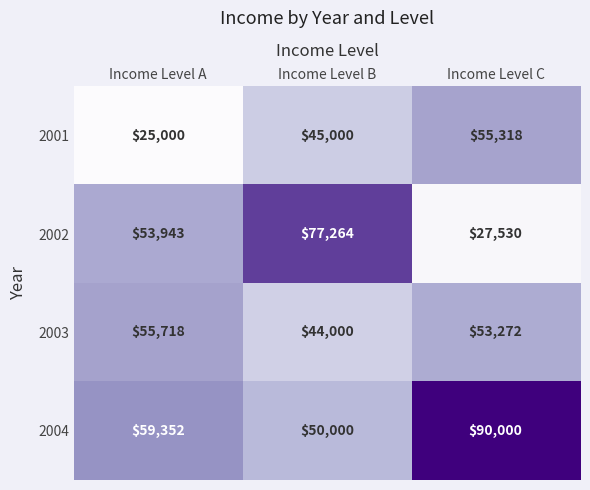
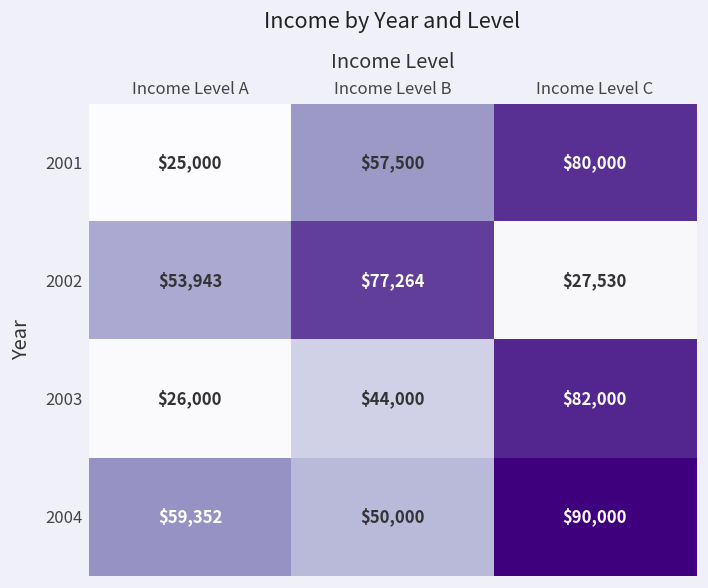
2001, Income Level B: $45,000 -> $57,500
2001, Income Level C: $55,318 -> $80,000
2003, Income Level A: $55,718 -> $26,000
2003, Income Level C: $53,272 -> $82,000
